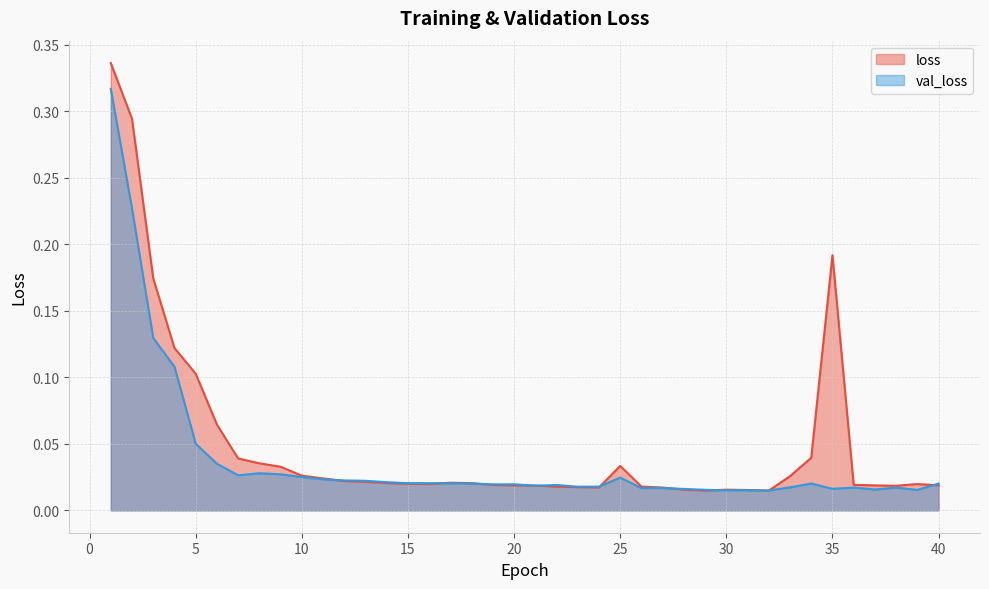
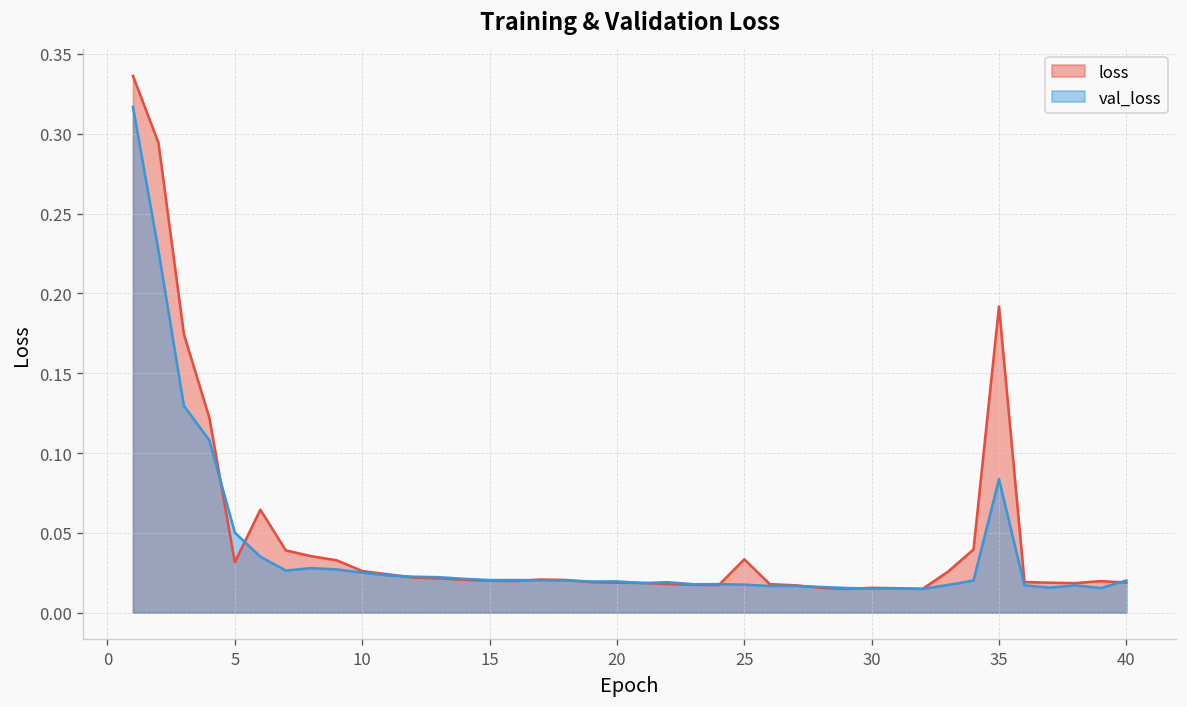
loss, 5: 0.103 -> 0.032
val_loss, 25: 0.025 -> 0.018
val_loss, 35: 0.016 -> 0.084
